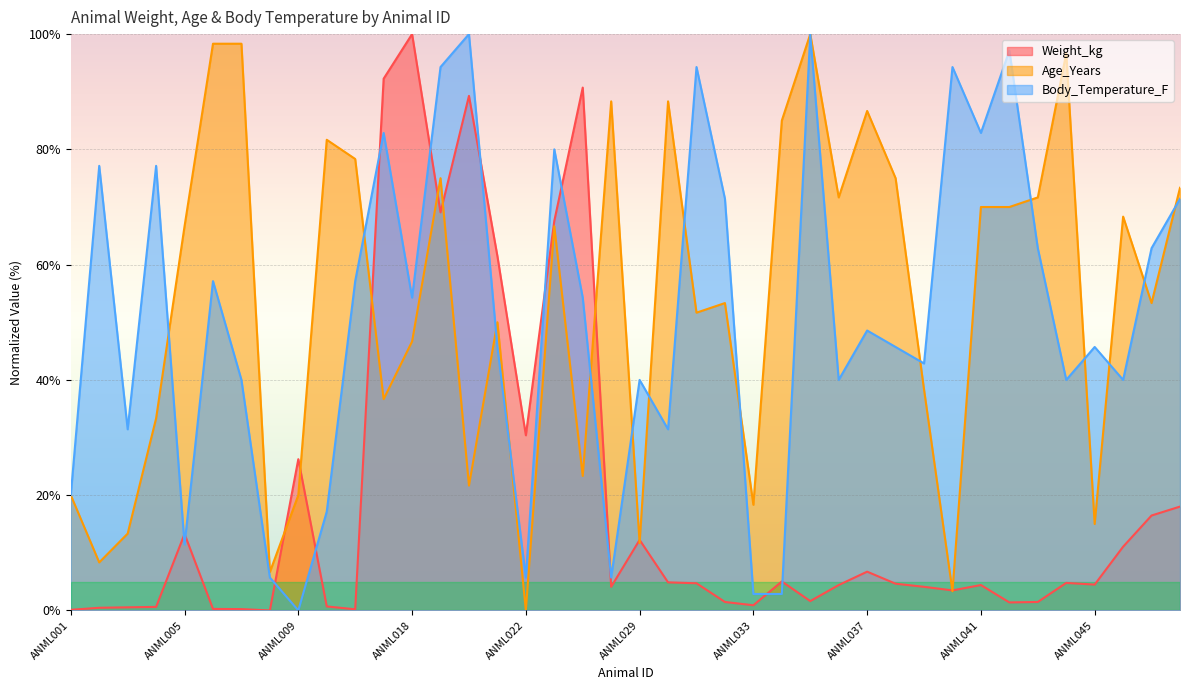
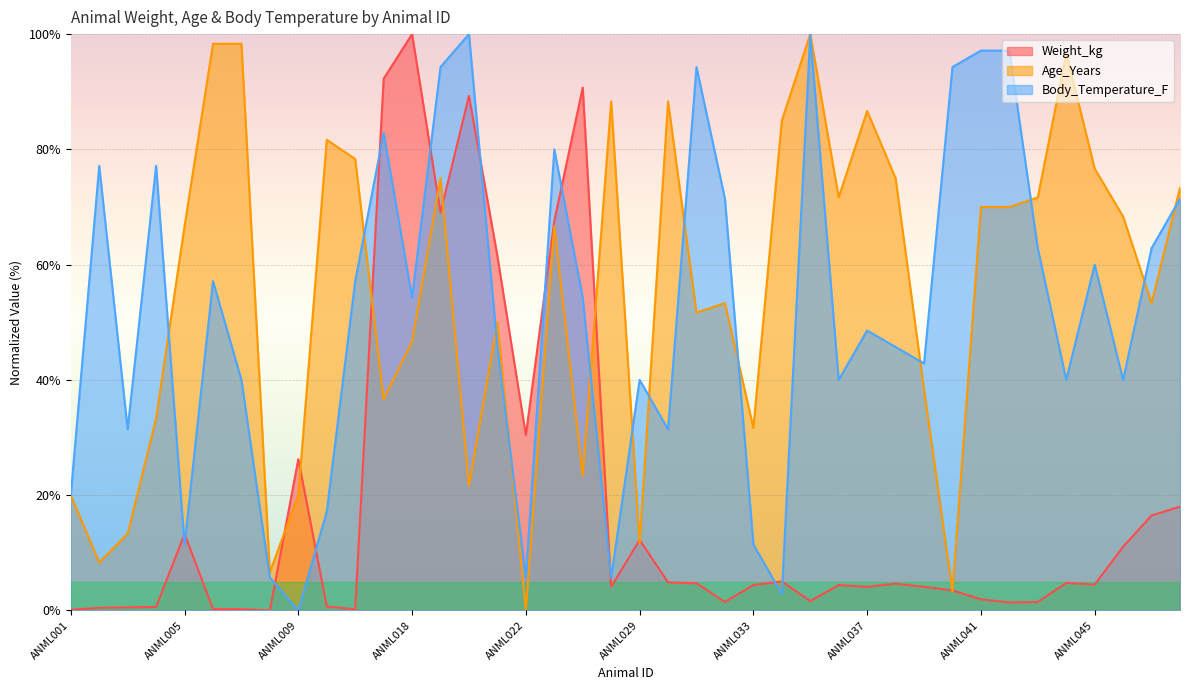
Weight_kg, ANML033: 1% -> 4%
Age_Years, ANML033: 18% -> 32%
Body_Temperature_F, ANML033: 3% -> 11%
Weight_kg, ANML037: 7% -> 4%
Weight_kg, ANML041: 4% -> 2%
Body_Temperature_F, ANML041: 83% -> 97%
Age_Years, ANML045: 15% -> 77%
Body_Temperature_F, ANML045: 46% -> 60%
